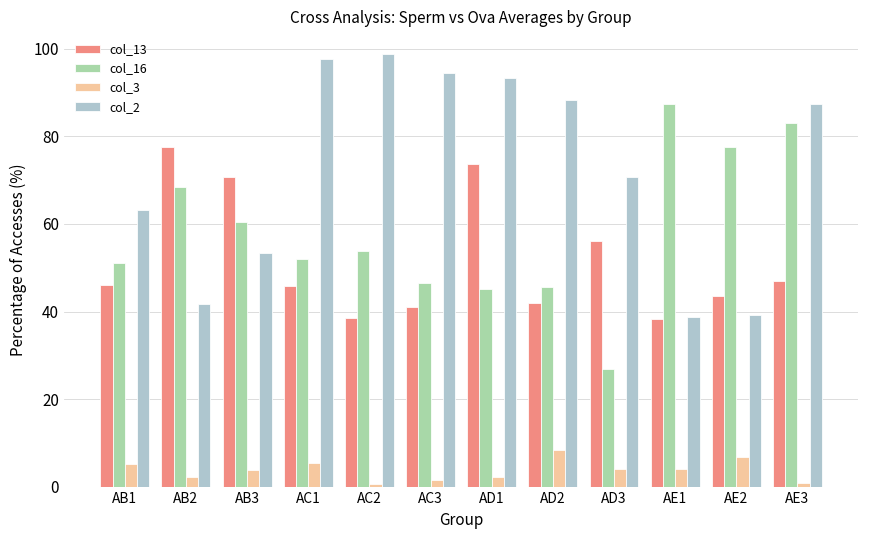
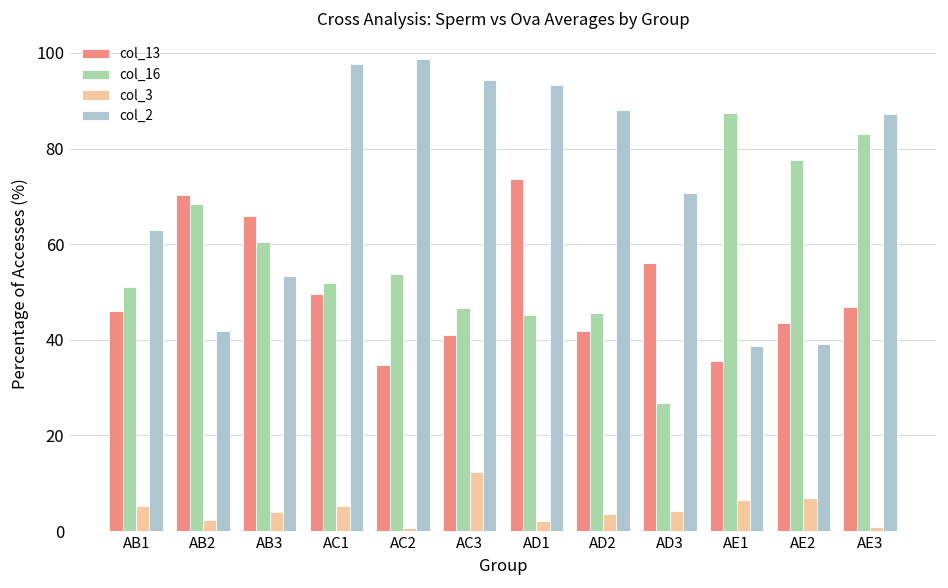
col_13, AB2: 77 -> 70
col_13, AB3: 71 -> 66
col_13, AC1: 46 -> 50
col_13, AC2: 38 -> 35
col_3, AC3: 1 -> 12
col_3, AD2: 8 -> 4
col_13, AE1: 38 -> 36
col_3, AE1: 4 -> 6
